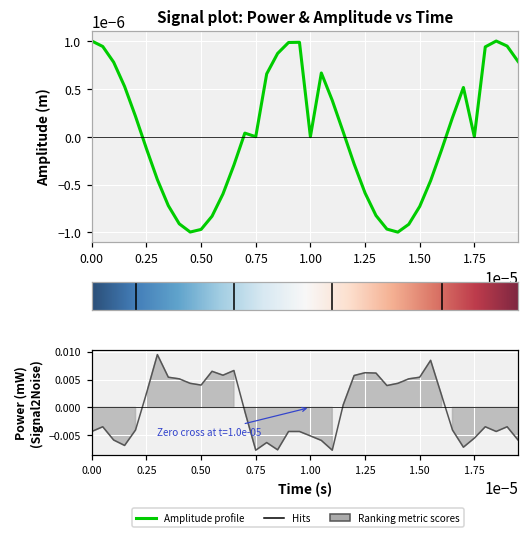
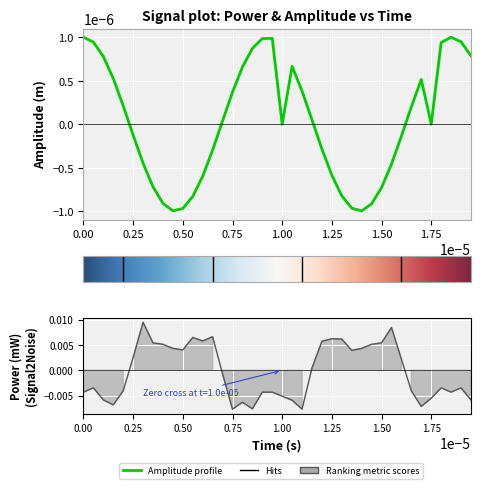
Signal plot: Power & Amplitude vs Time, 0.75: 0.0000000 -> 0.0000004
